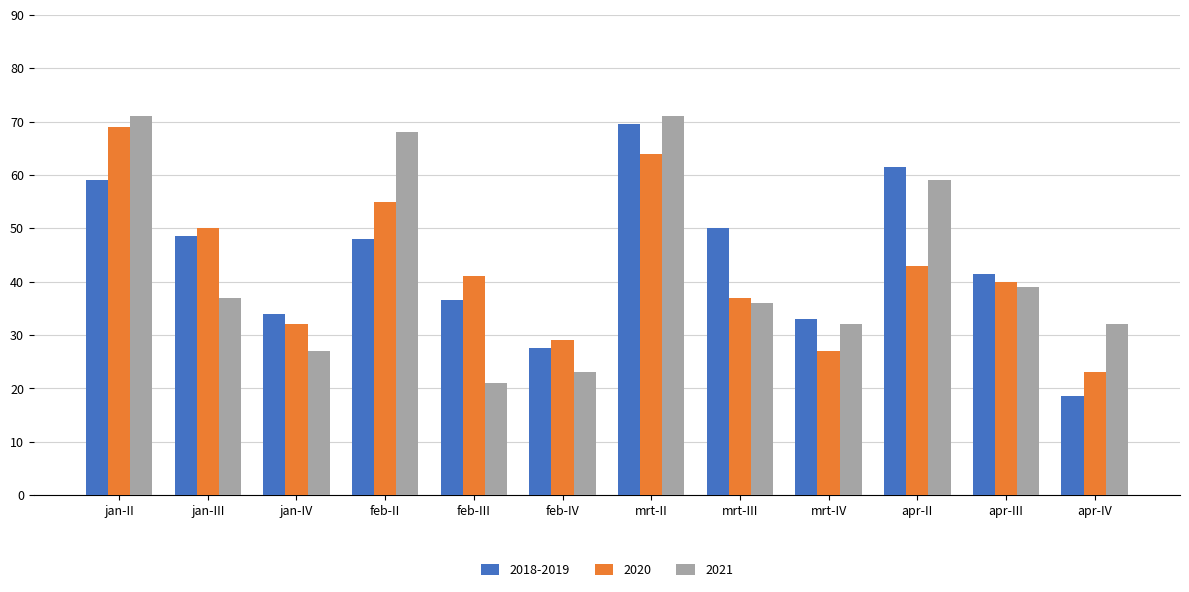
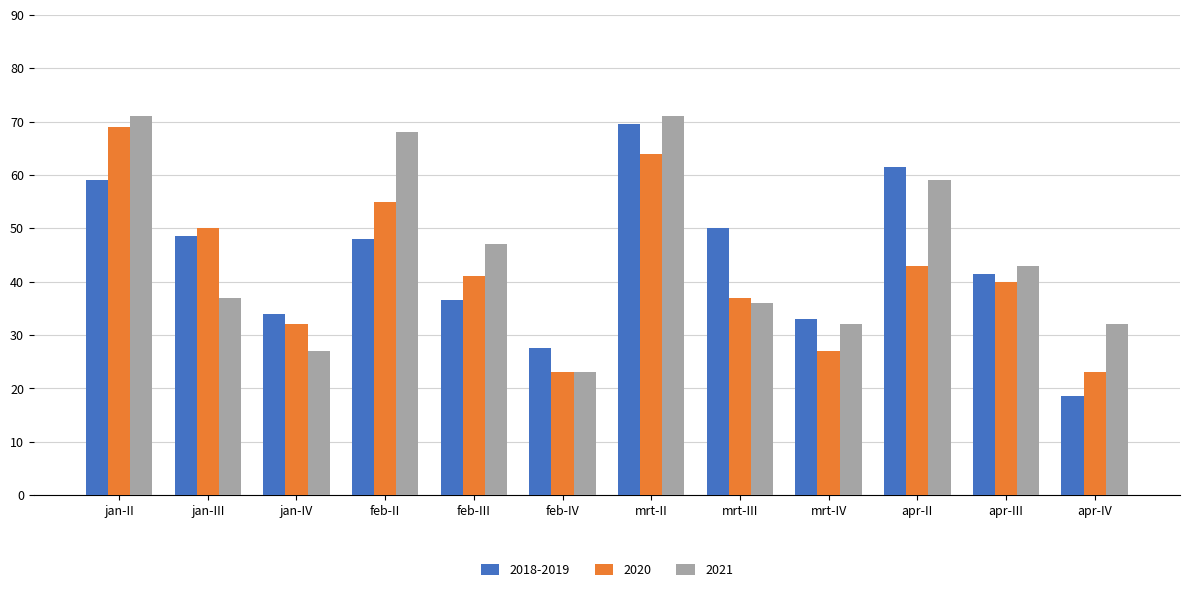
2021, feb-III: 21 -> 47
2020, feb-IV: 29 -> 23
2021, apr-III: 39 -> 43
